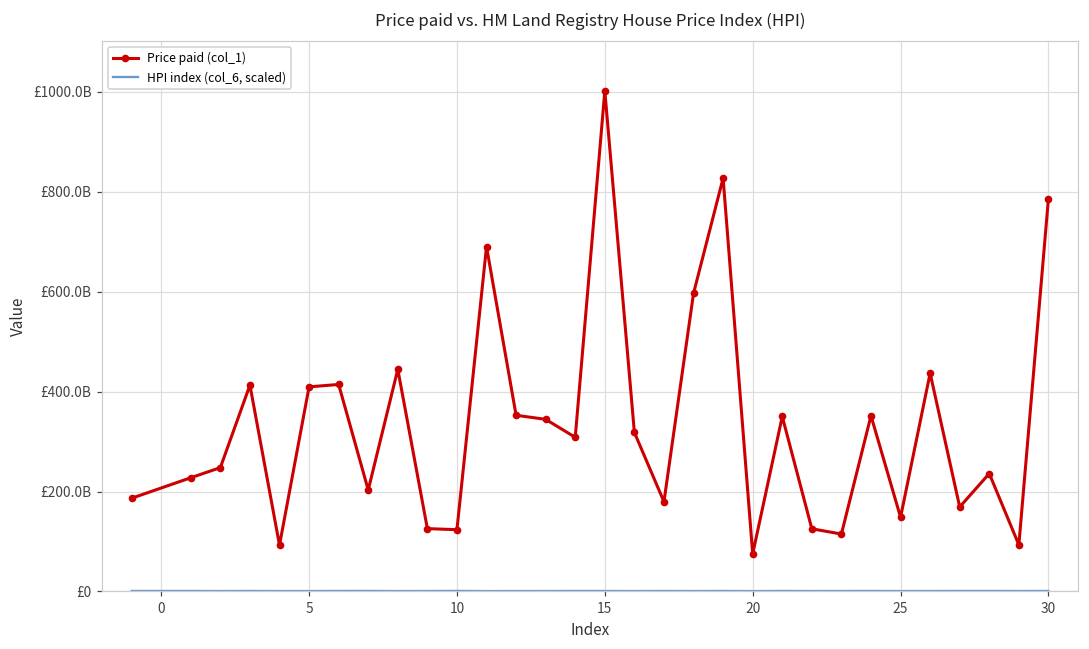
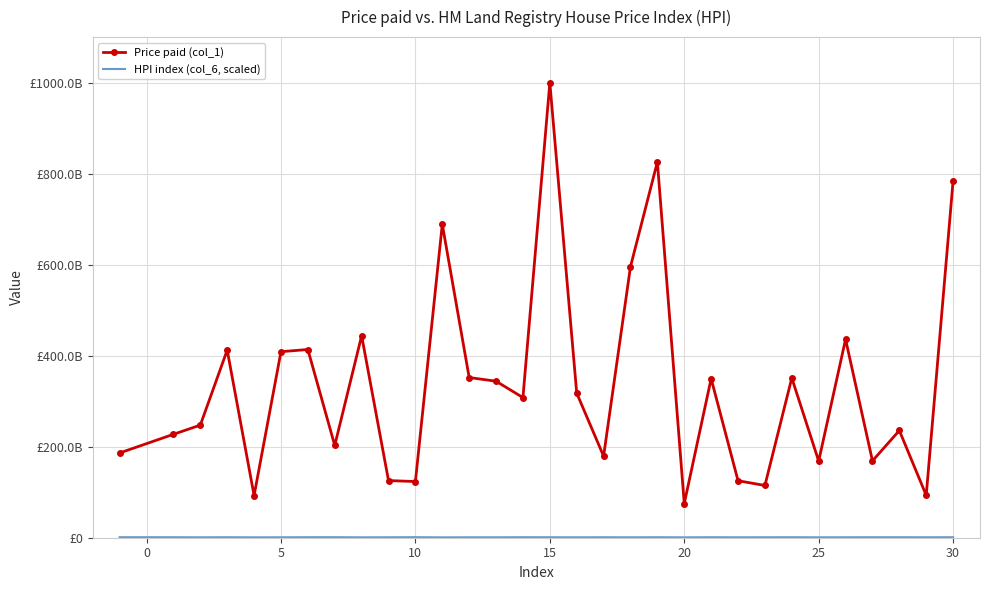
Price paid (col_1), 25: £150000000000 -> £170000000000
